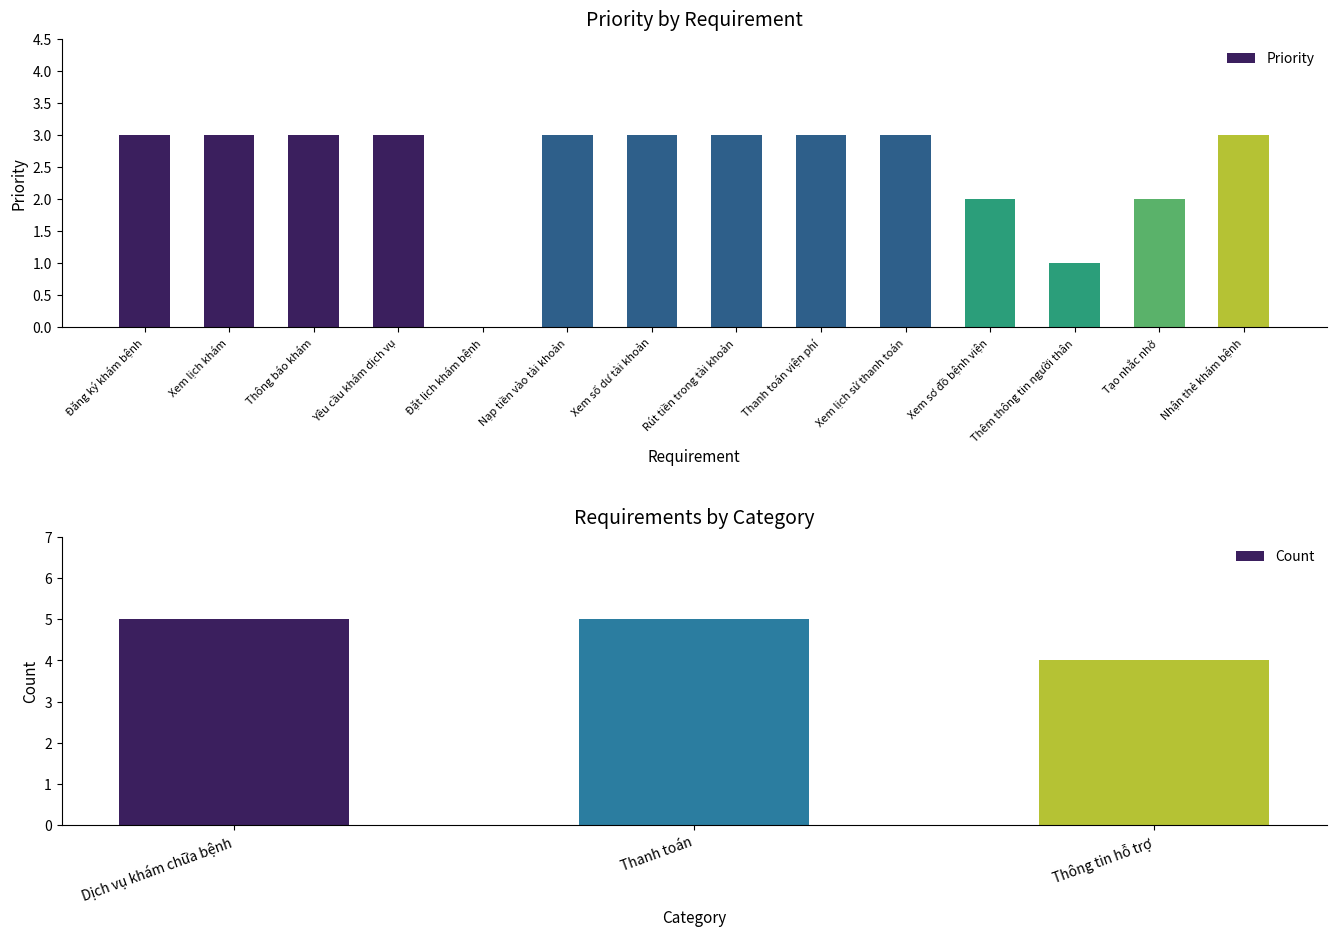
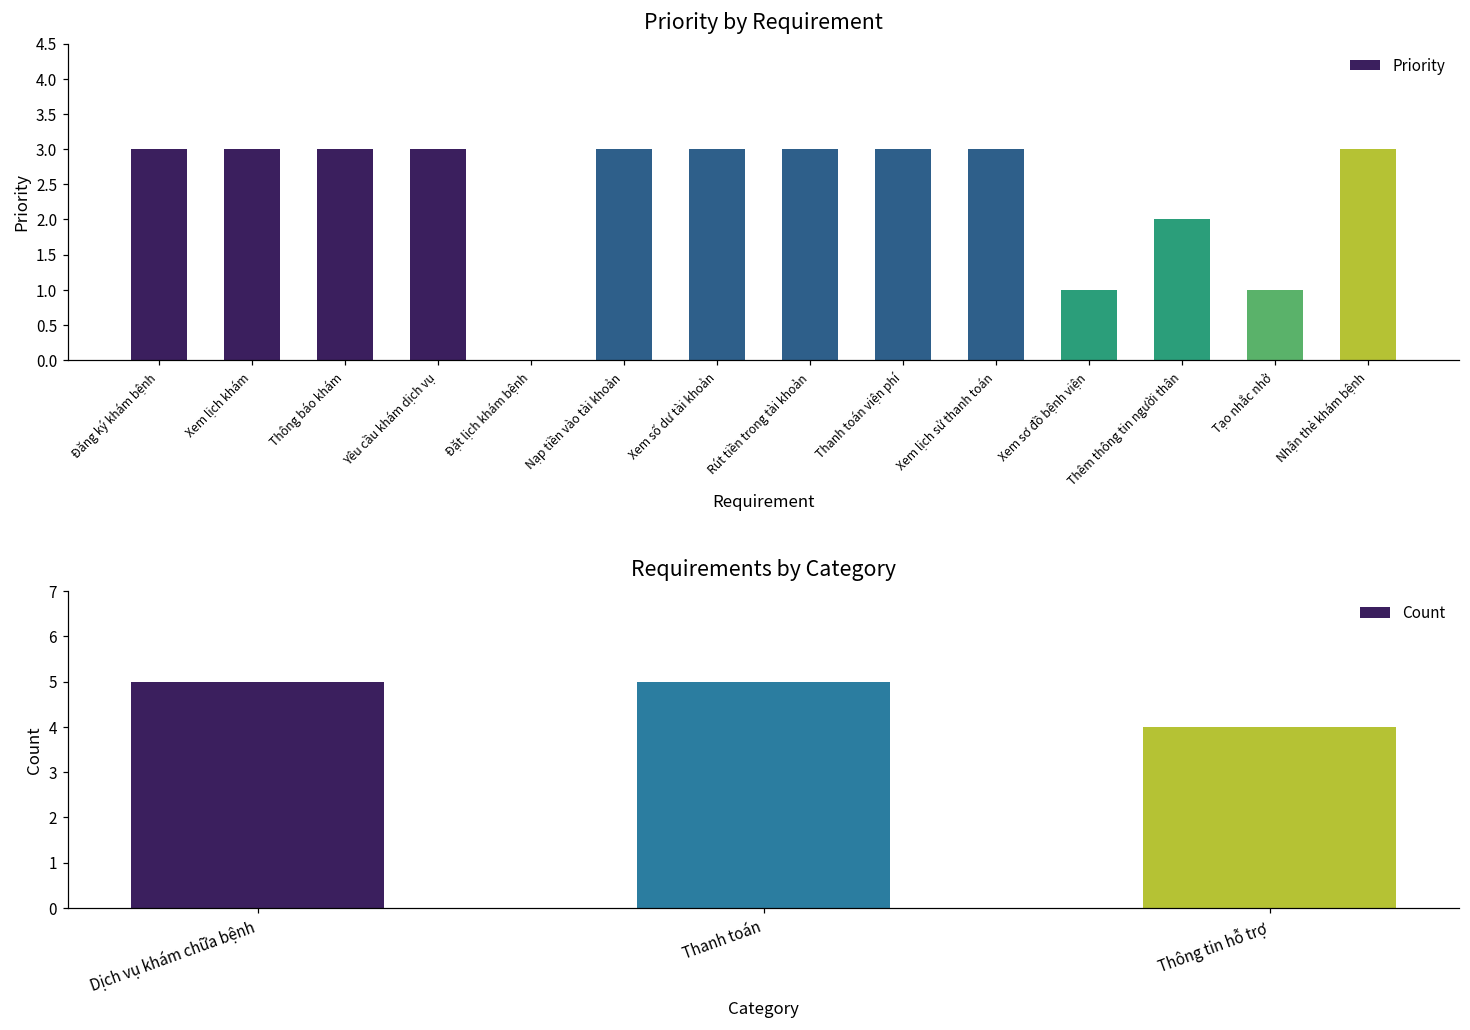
Priority by Requirement, Xem sơ đồ bệnh viện: 2 -> 1
Priority by Requirement, Thêm thông tin người thân: 1 -> 2
Priority by Requirement, Tạo nhắc nhở: 2 -> 1
